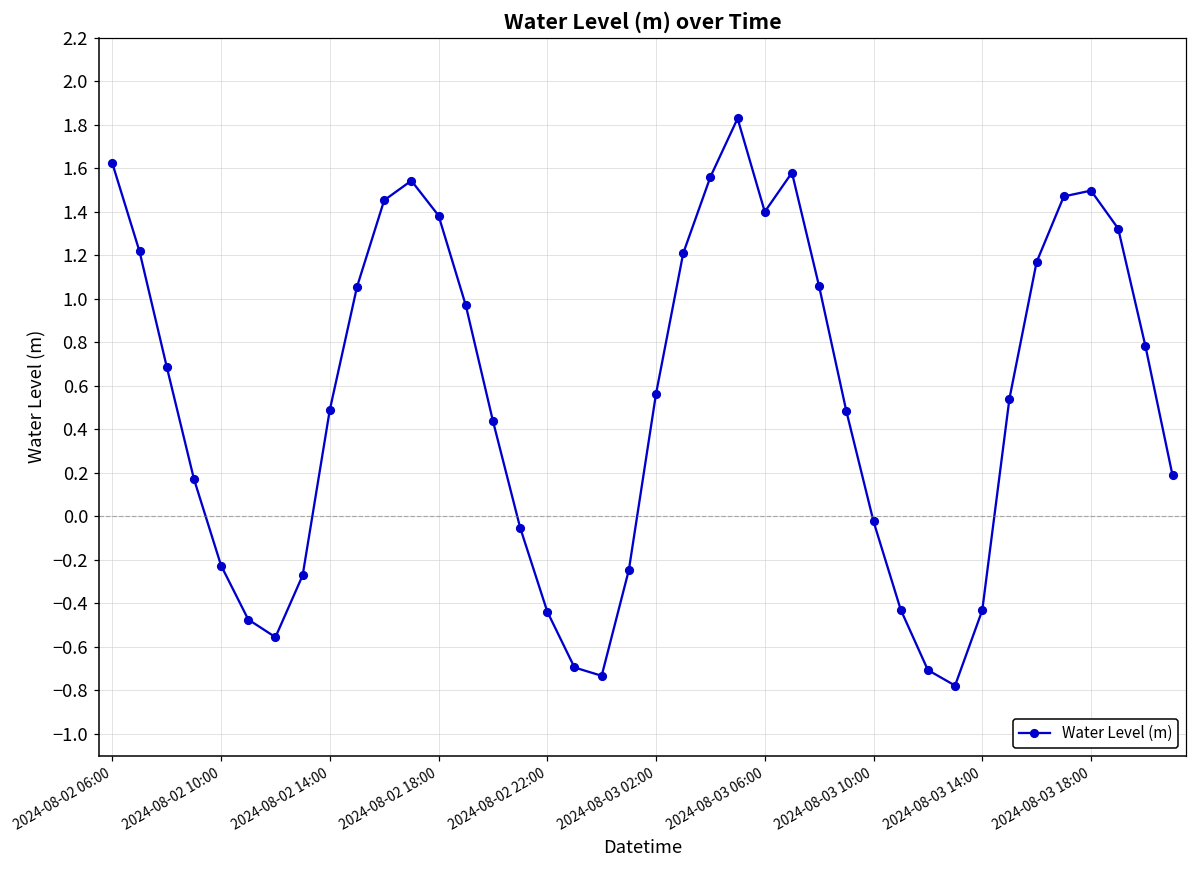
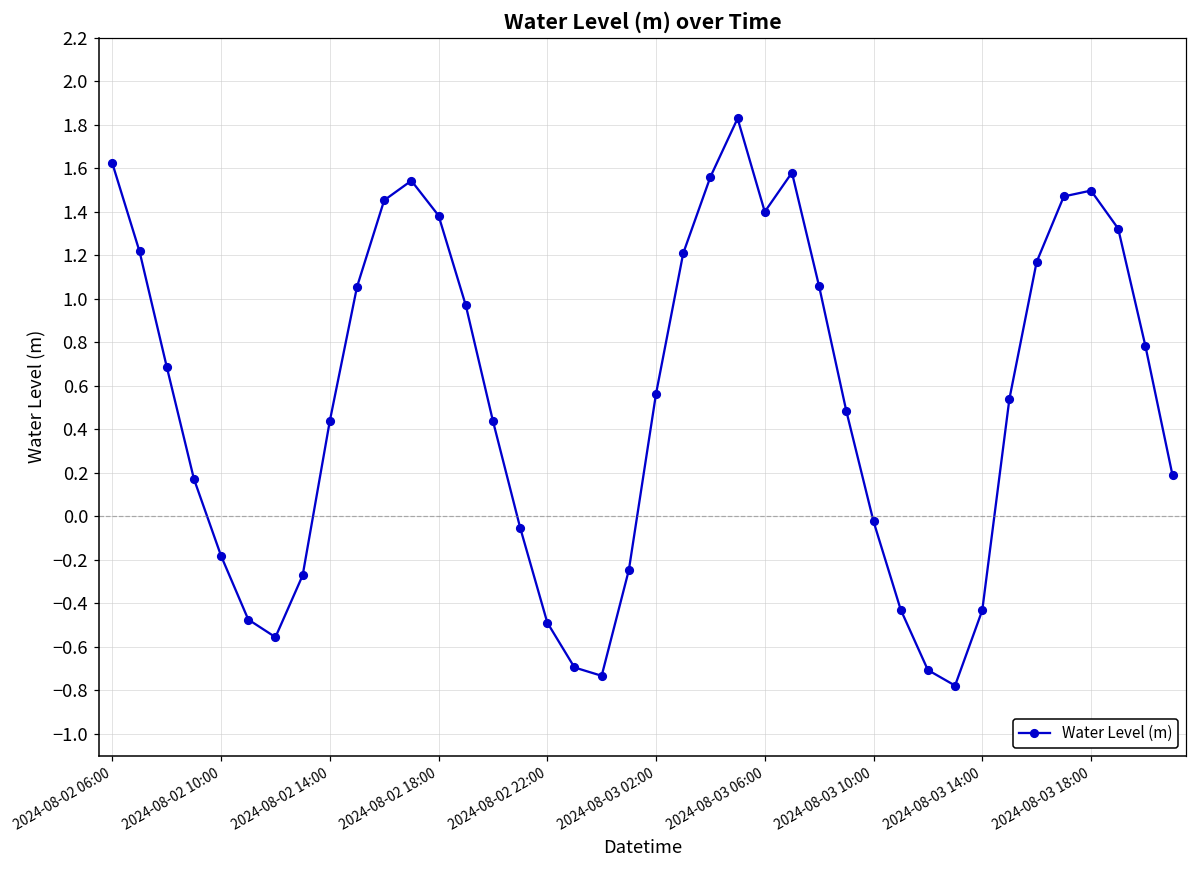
2024-08-02 10:00: -0.23 -> -0.18
2024-08-02 14:00: 0.49 -> 0.44
2024-08-02 22:00: -0.44 -> -0.49
